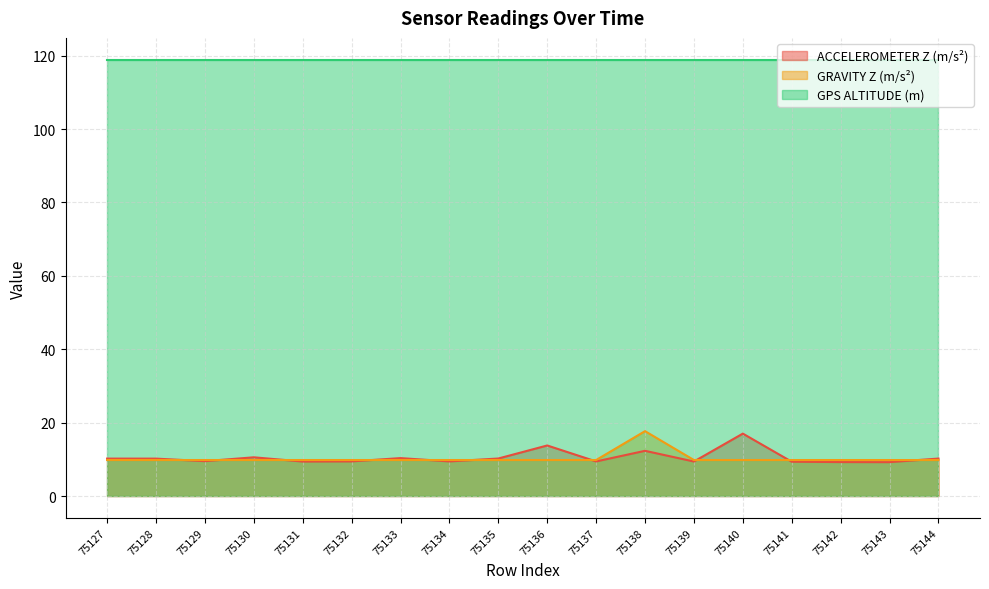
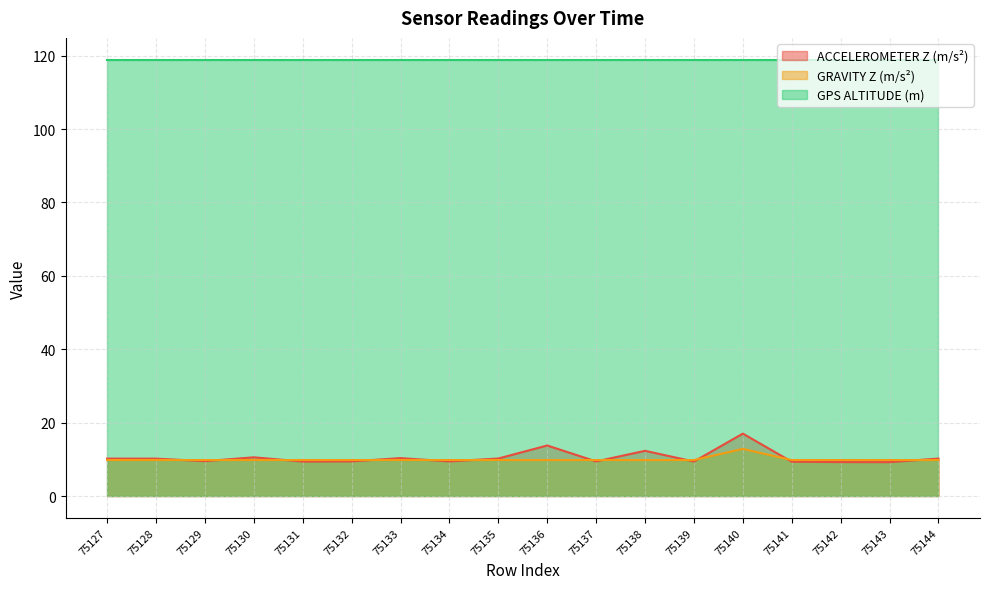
GRAVITY Z (m/s²), 75138: 18 -> 10
GRAVITY Z (m/s²), 75140: 10 -> 13
